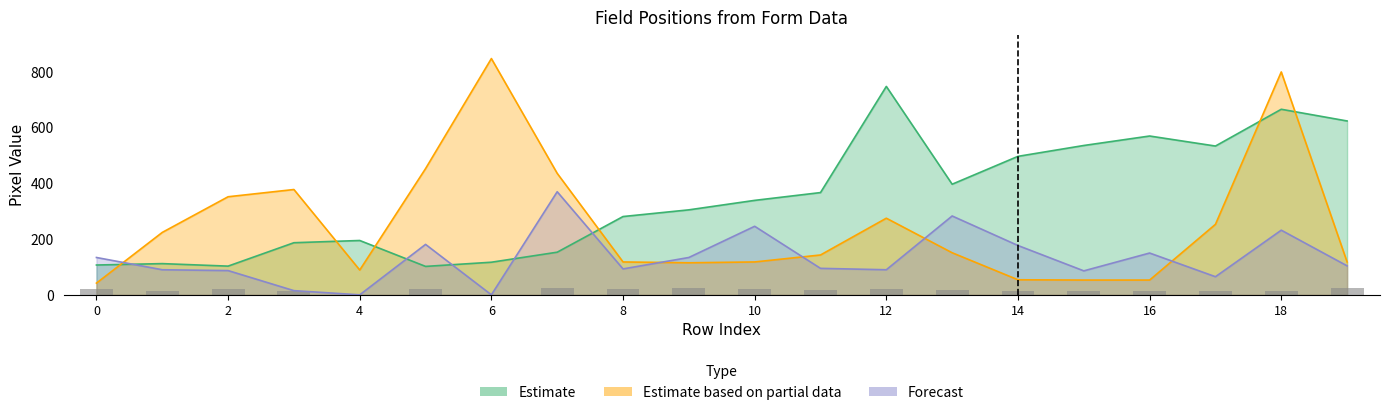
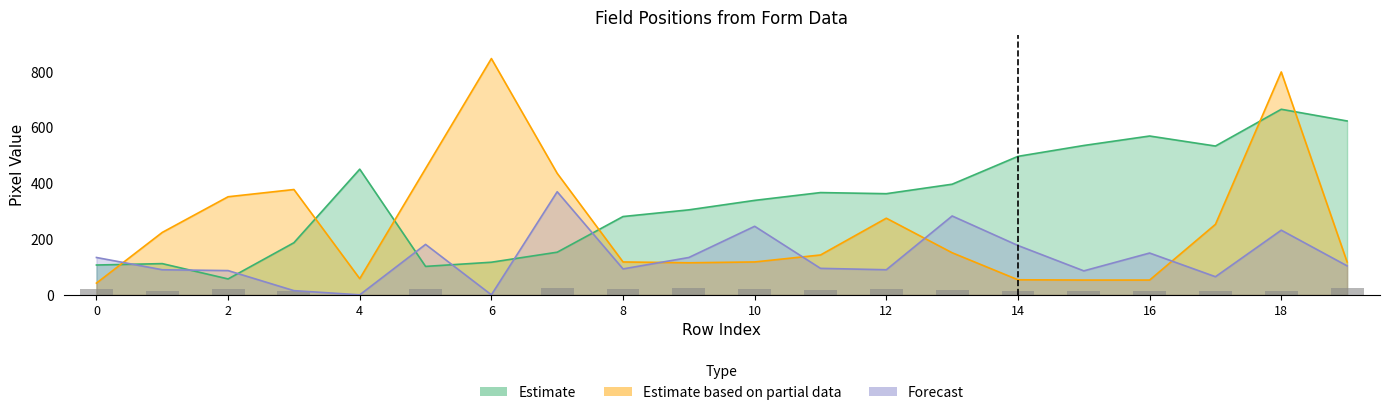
Estimate, 2: 100 -> 60
Estimate, 4: 200 -> 450
Estimate based on partial data, 4: 90 -> 60
Estimate, 12: 750 -> 360
